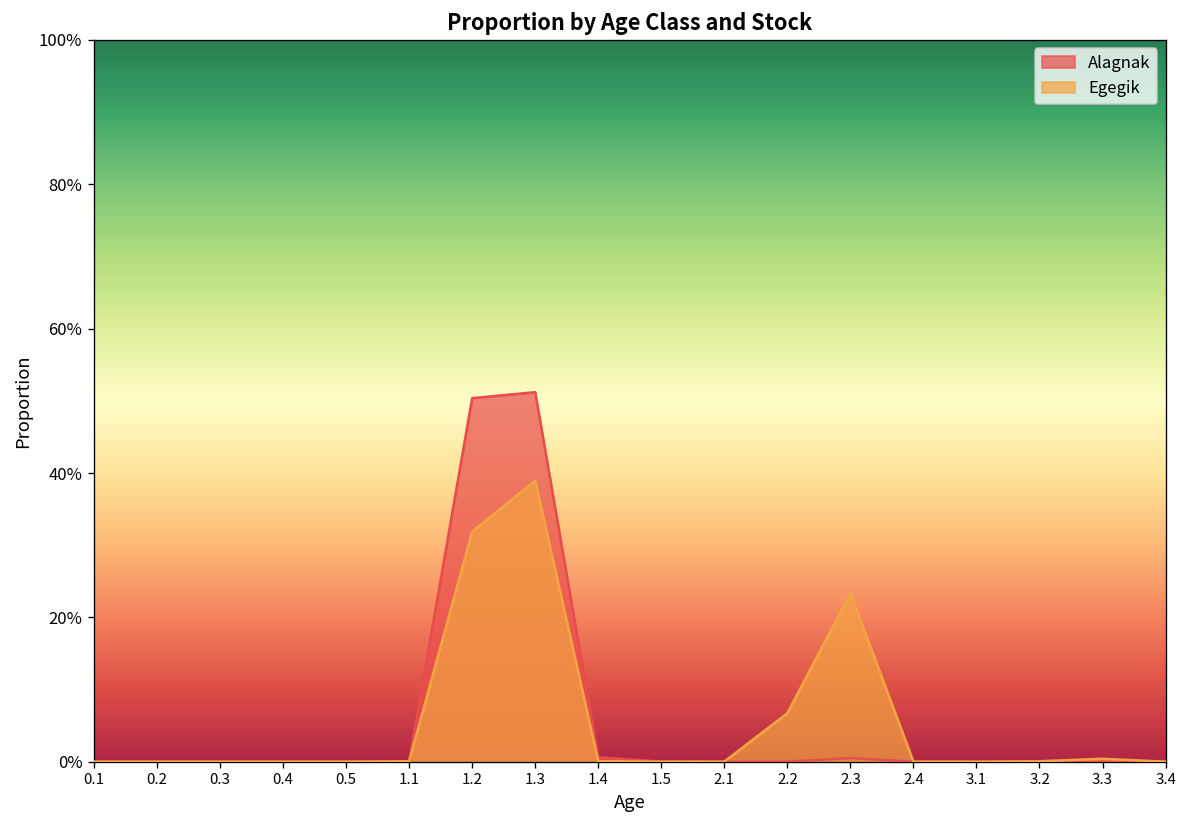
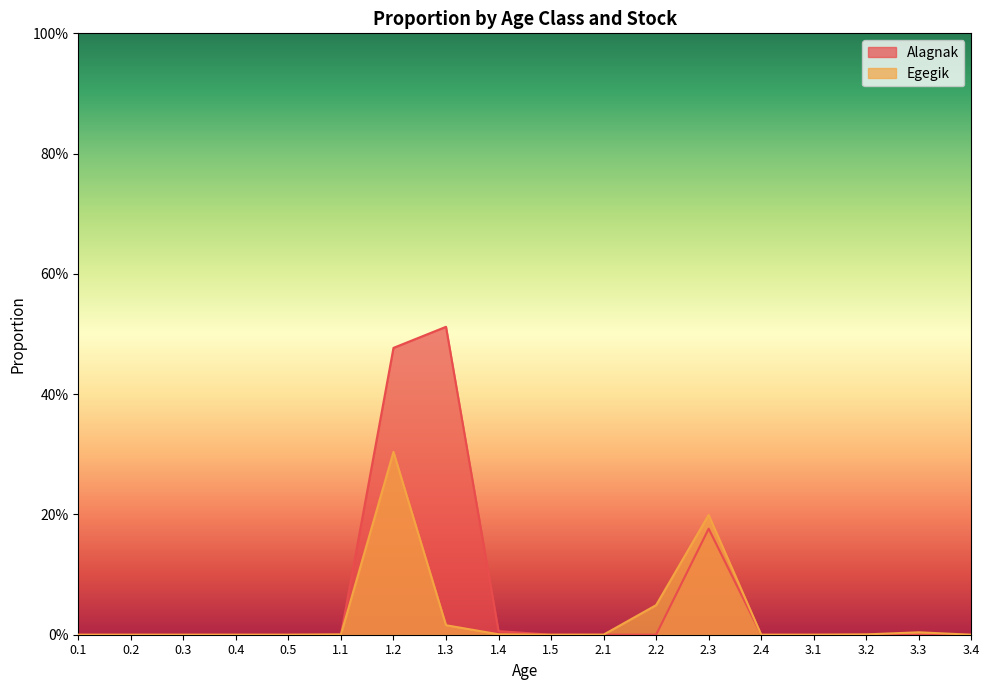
Alagnak, 1.2: 50% -> 48%
Egegik, 1.2: 32% -> 30%
Egegik, 1.3: 39% -> 2%
Egegik, 2.2: 7% -> 5%
Alagnak, 2.3: 0% -> 18%
Egegik, 2.3: 23% -> 20%
